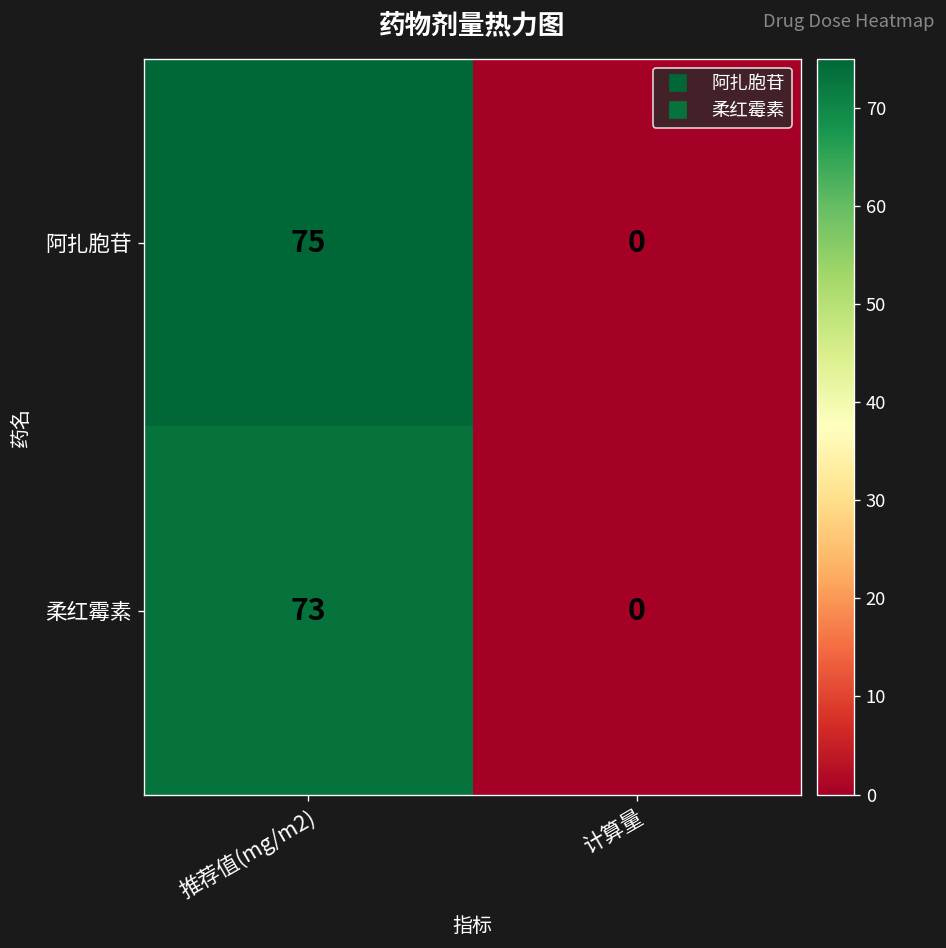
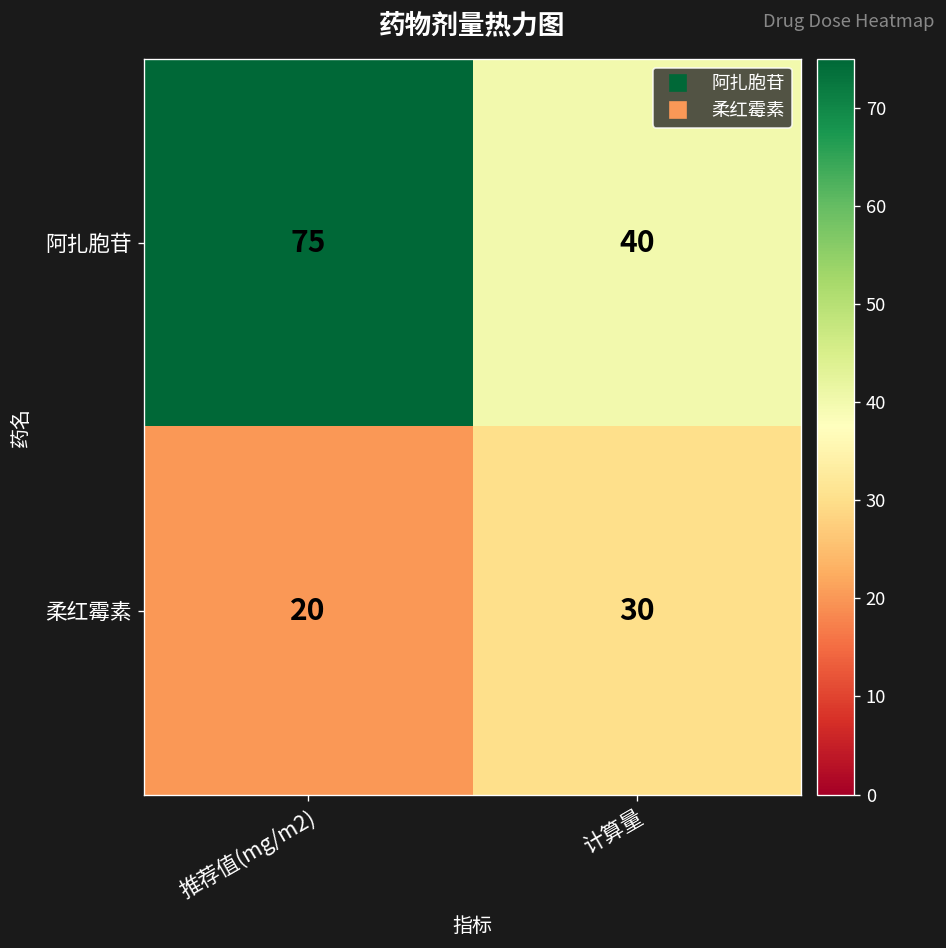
阿扎胞苷, 计算量: 0 -> 40
柔红霉素, 推荐值(mg/m2): 73 -> 20
柔红霉素, 计算量: 0 -> 30
